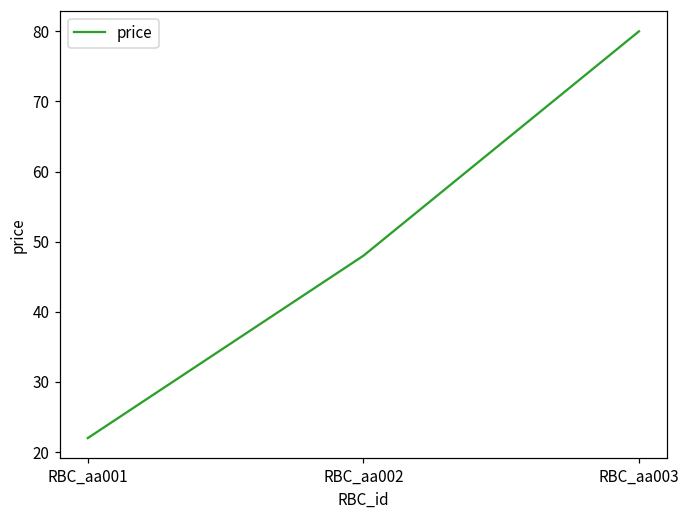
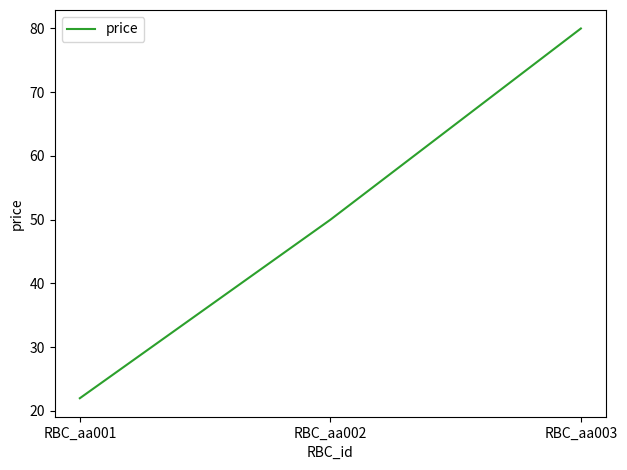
RBC_aa002: 48 -> 50
